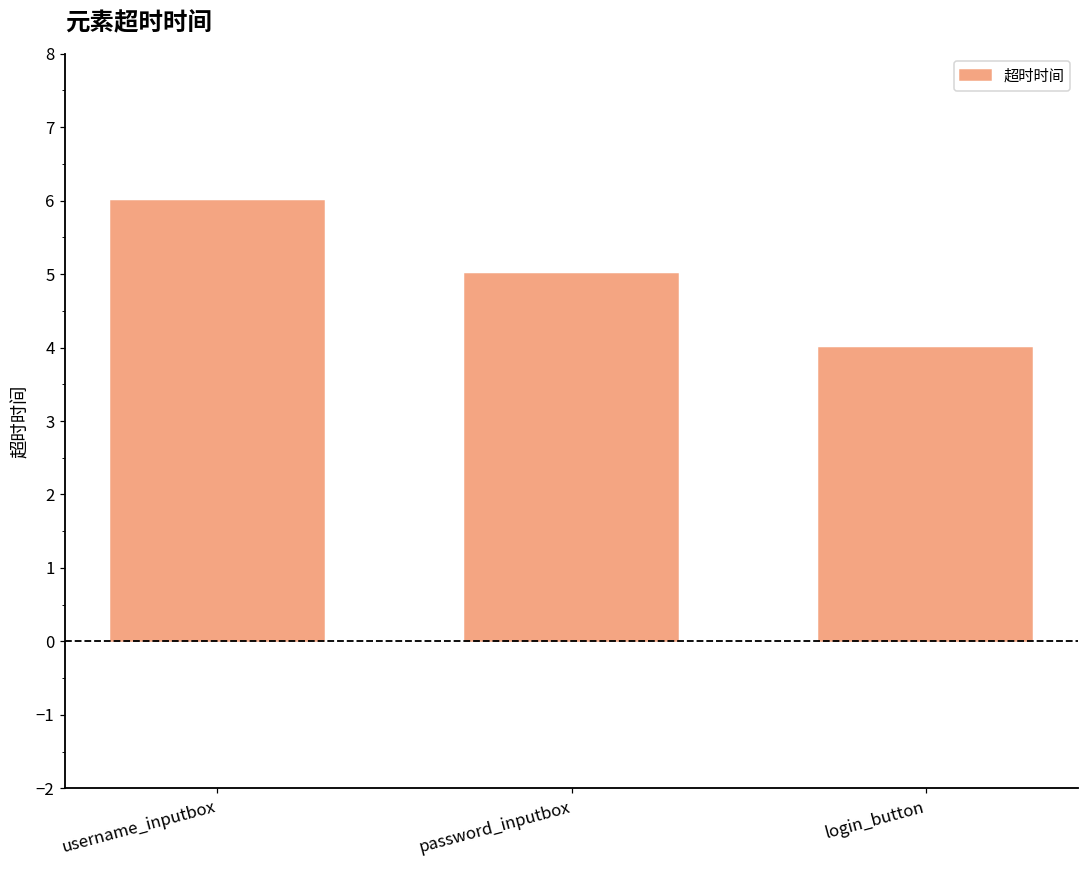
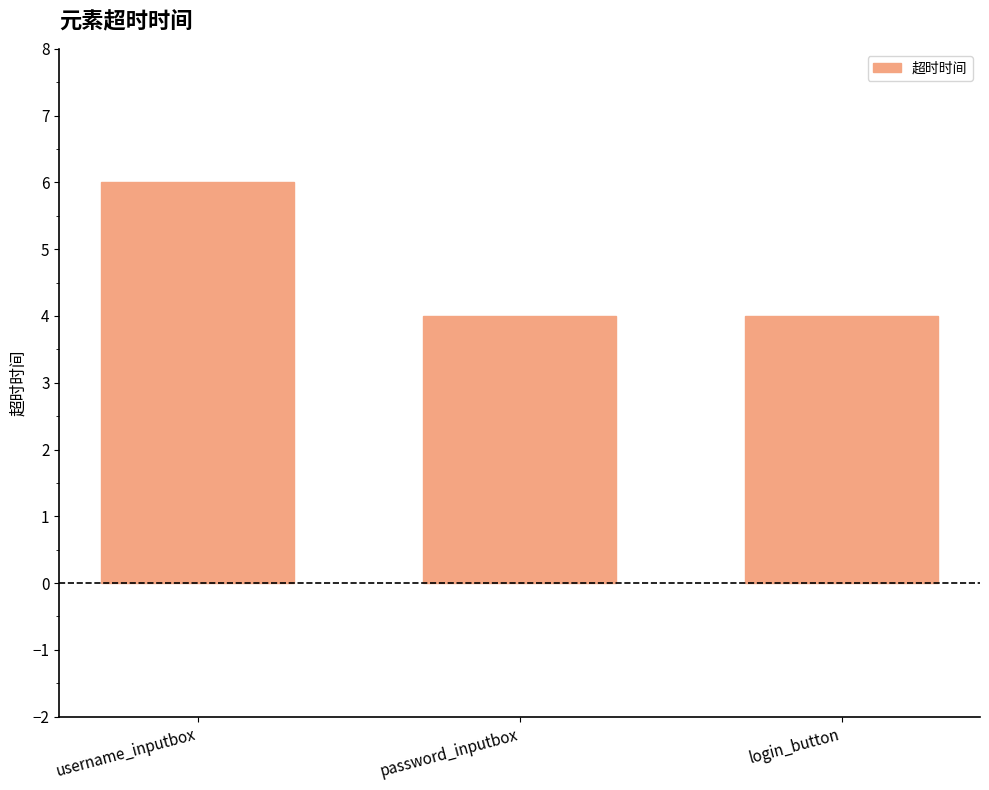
password_inputbox: 5 -> 4
